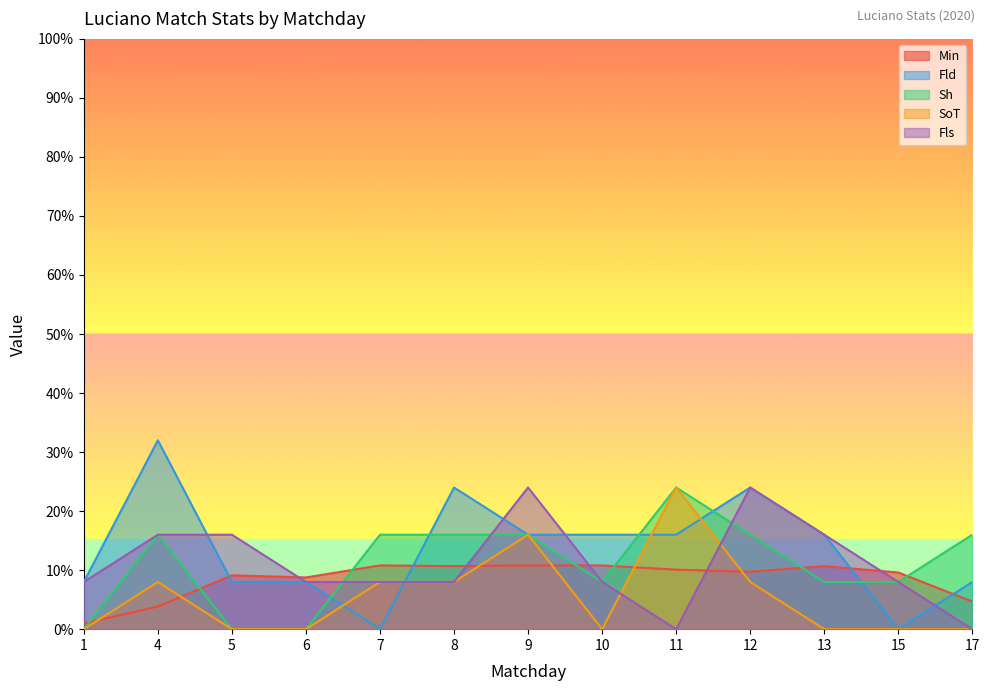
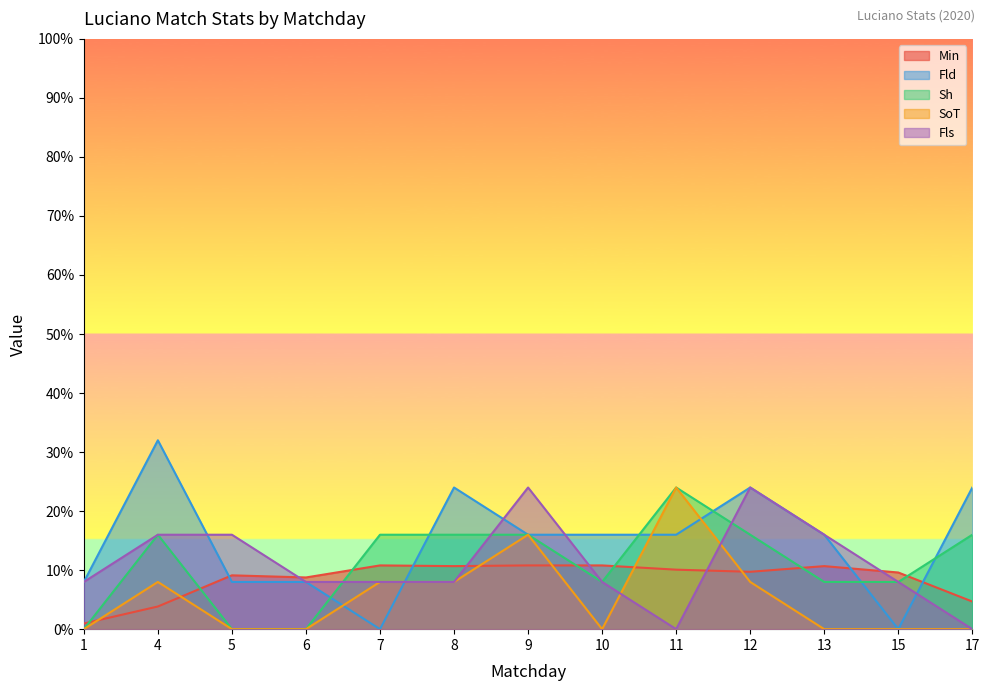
Fld, 17: 8% -> 24%
